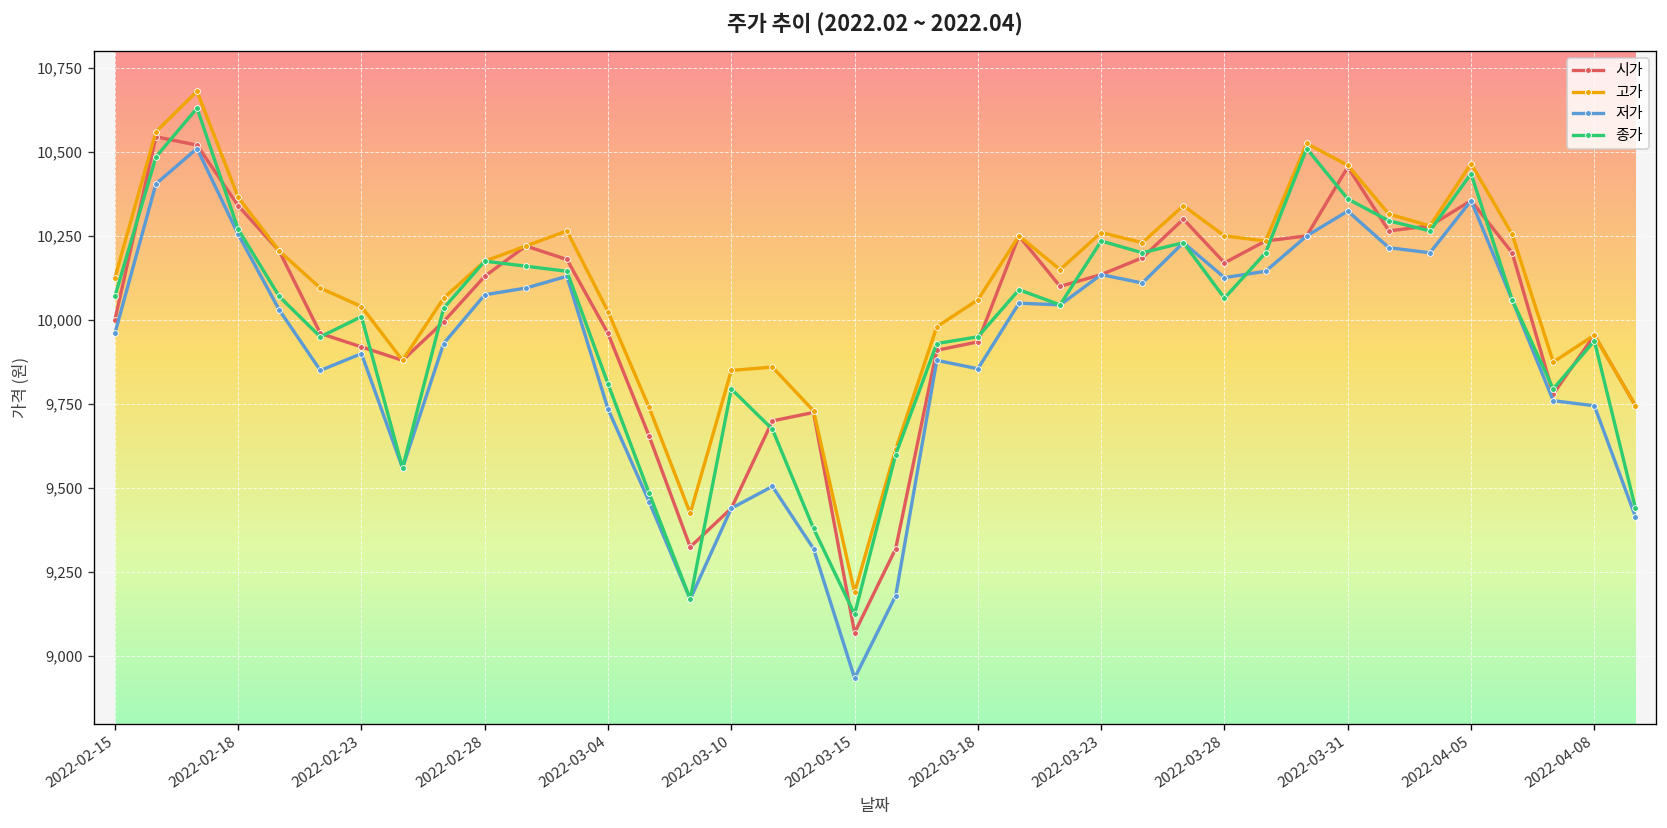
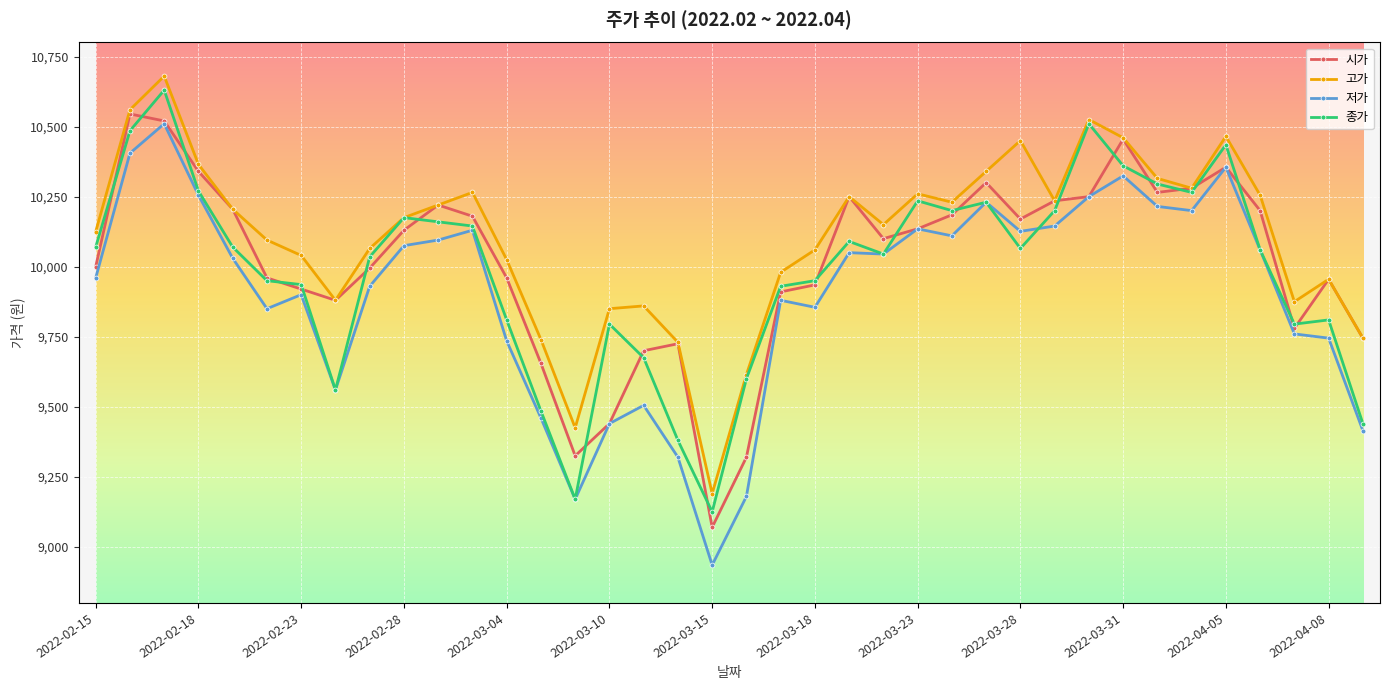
종가, 2022-02-23: 10,010 -> 9,940
고가, 2022-03-28: 10,250 -> 10,450
종가, 2022-04-08: 9,940 -> 9,810
